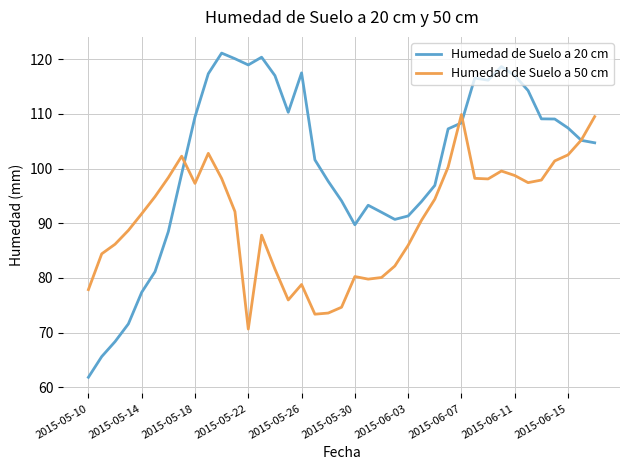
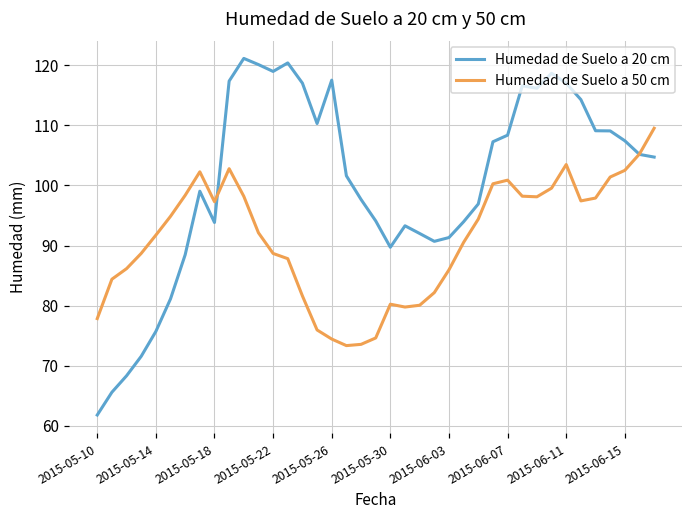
Humedad de Suelo a 20 cm, 2015-05-14: 77 -> 76
Humedad de Suelo a 20 cm, 2015-05-18: 109 -> 94
Humedad de Suelo a 50 cm, 2015-05-22: 71 -> 89
Humedad de Suelo a 50 cm, 2015-05-26: 79 -> 74
Humedad de Suelo a 50 cm, 2015-06-07: 110 -> 101
Humedad de Suelo a 50 cm, 2015-06-11: 99 -> 103
